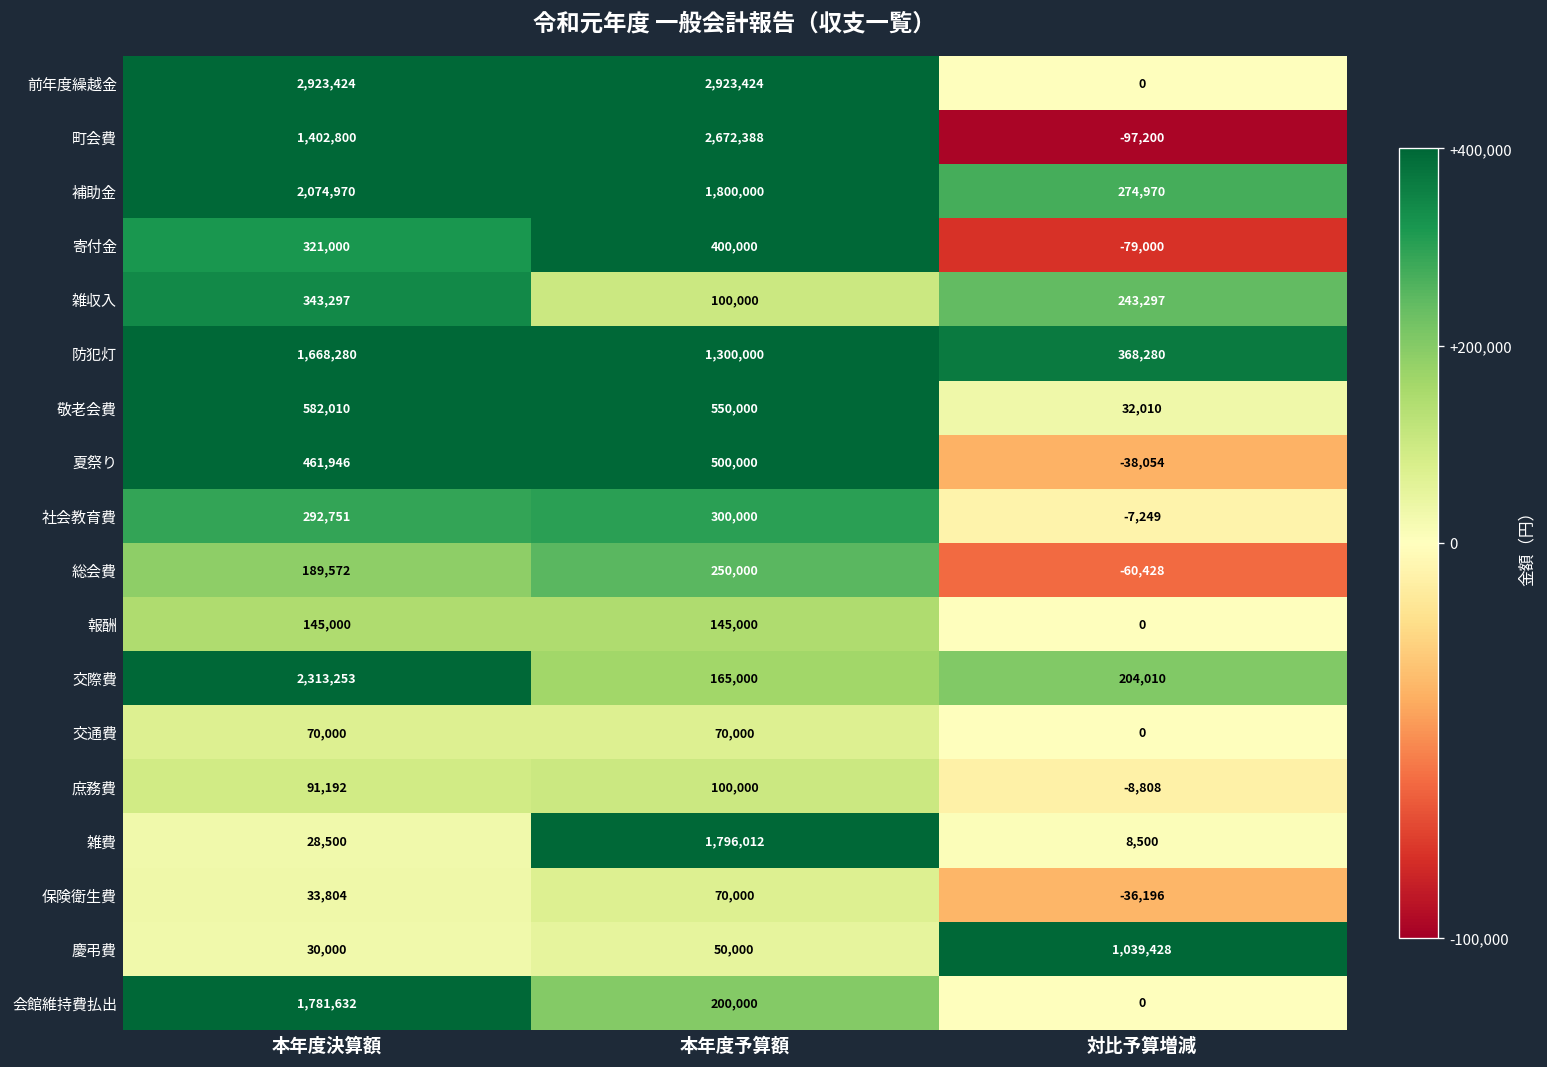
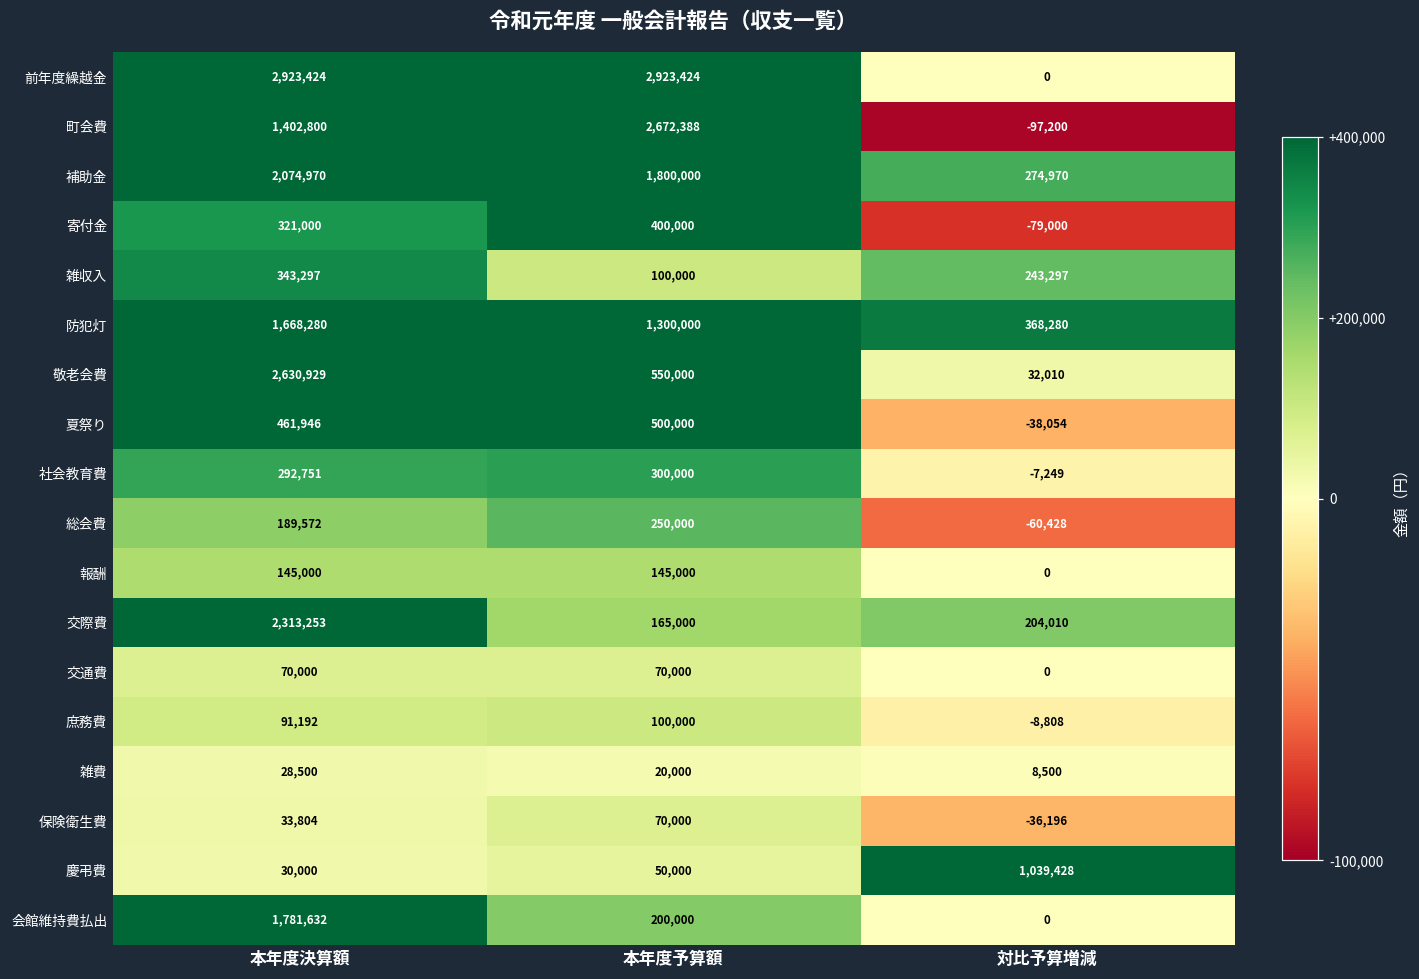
敬老会費, 本年度決算額: 582,010 -> 2,630,929
雑費, 本年度予算額: 1,796,012 -> 20,000
